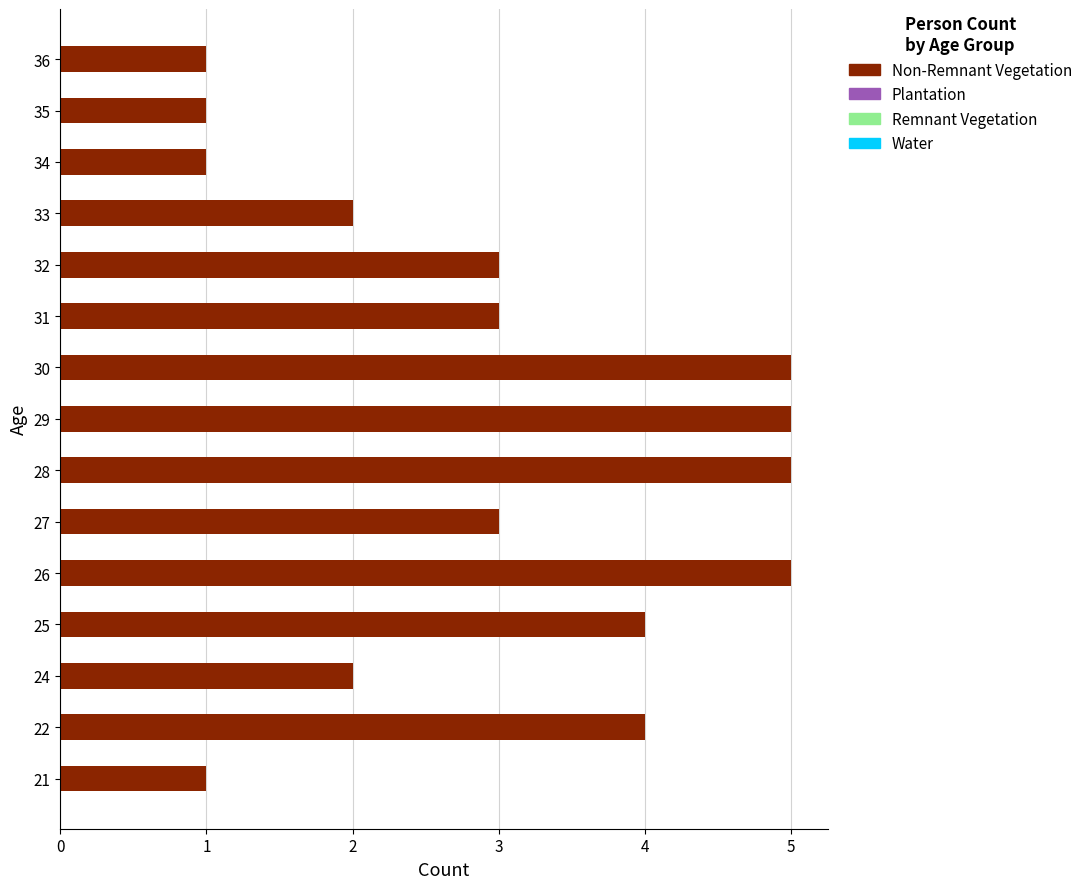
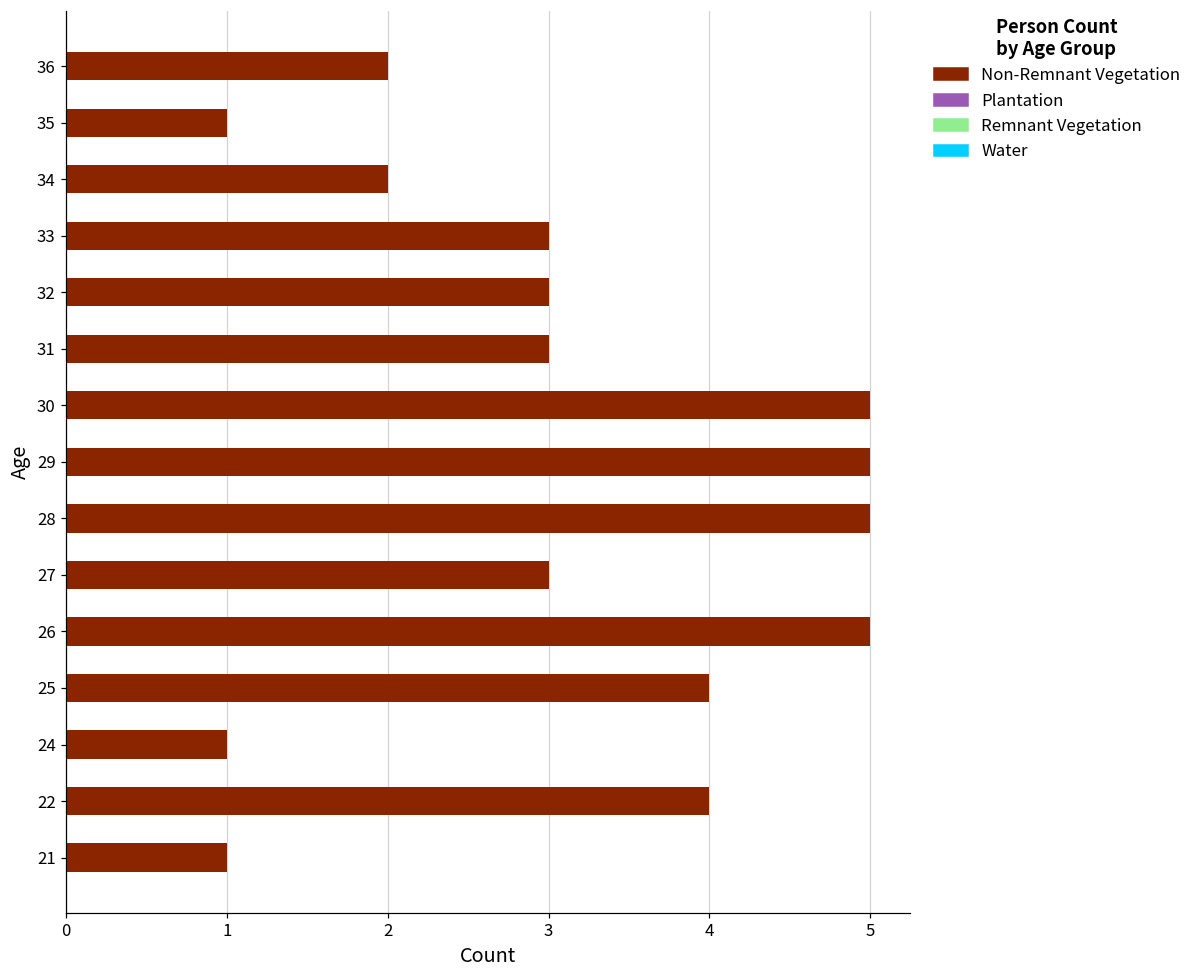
36: 1 -> 2
34: 1 -> 2
33: 2 -> 3
24: 2 -> 1
